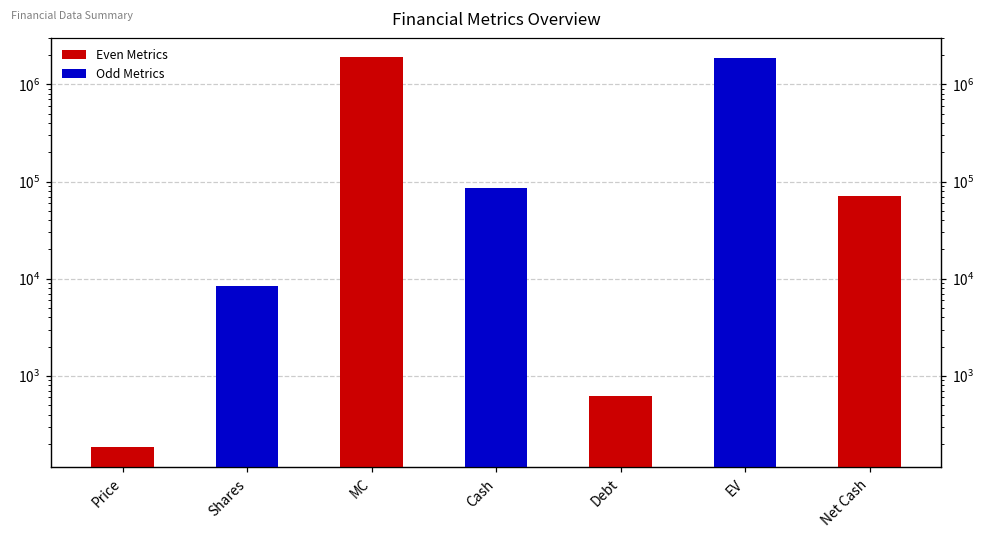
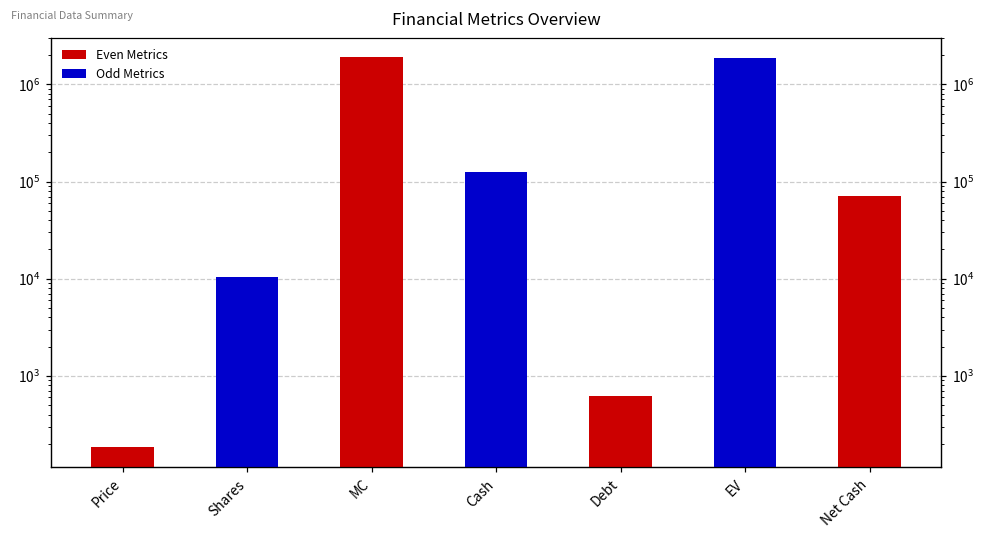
Shares: 8000 -> 10000
Cash: 90000 -> 120000
